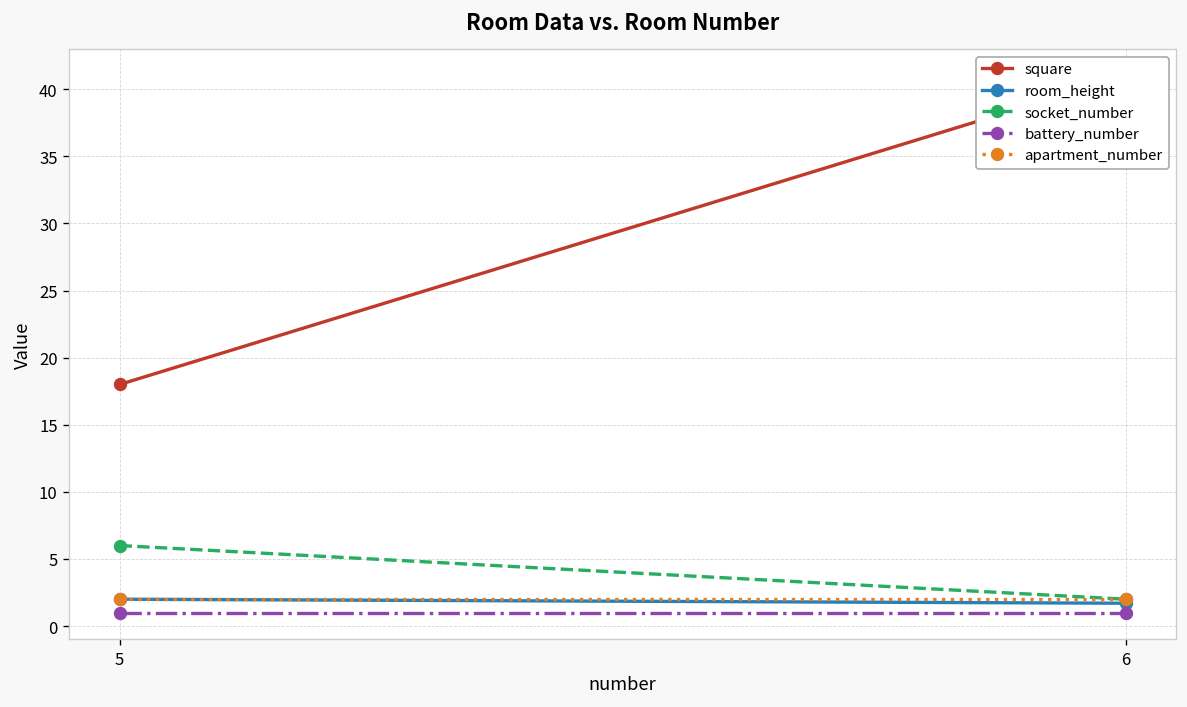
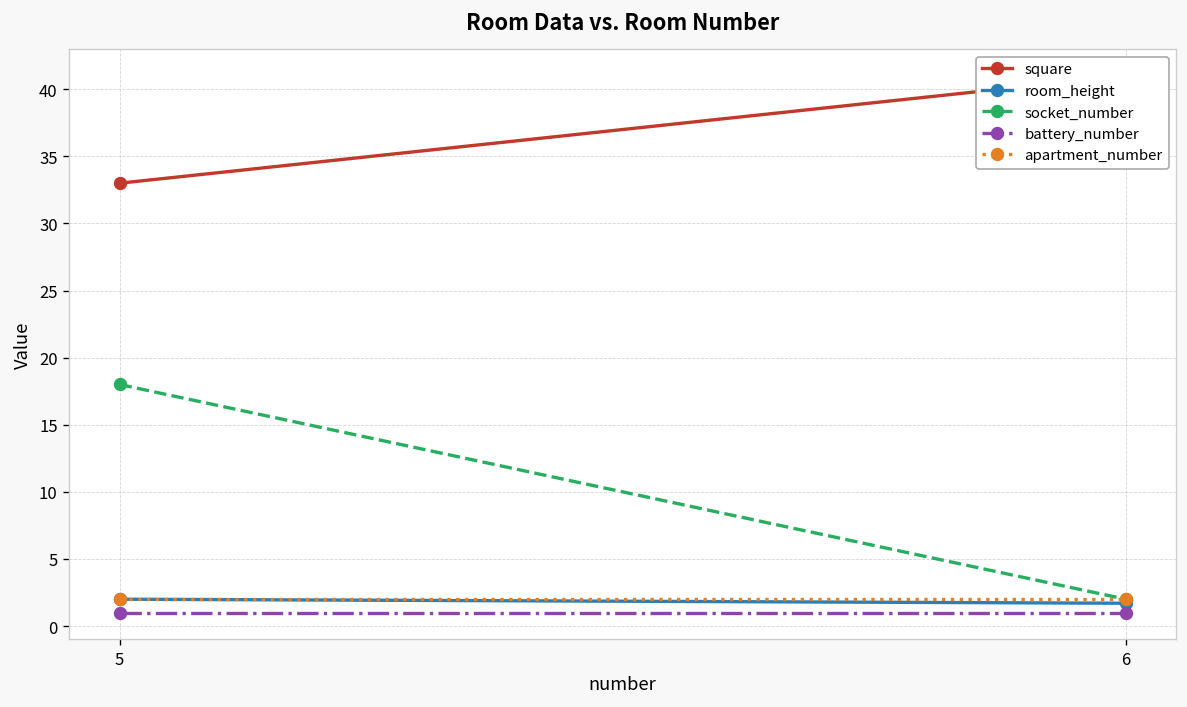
square, 5: 18 -> 33
socket_number, 5: 6 -> 18
